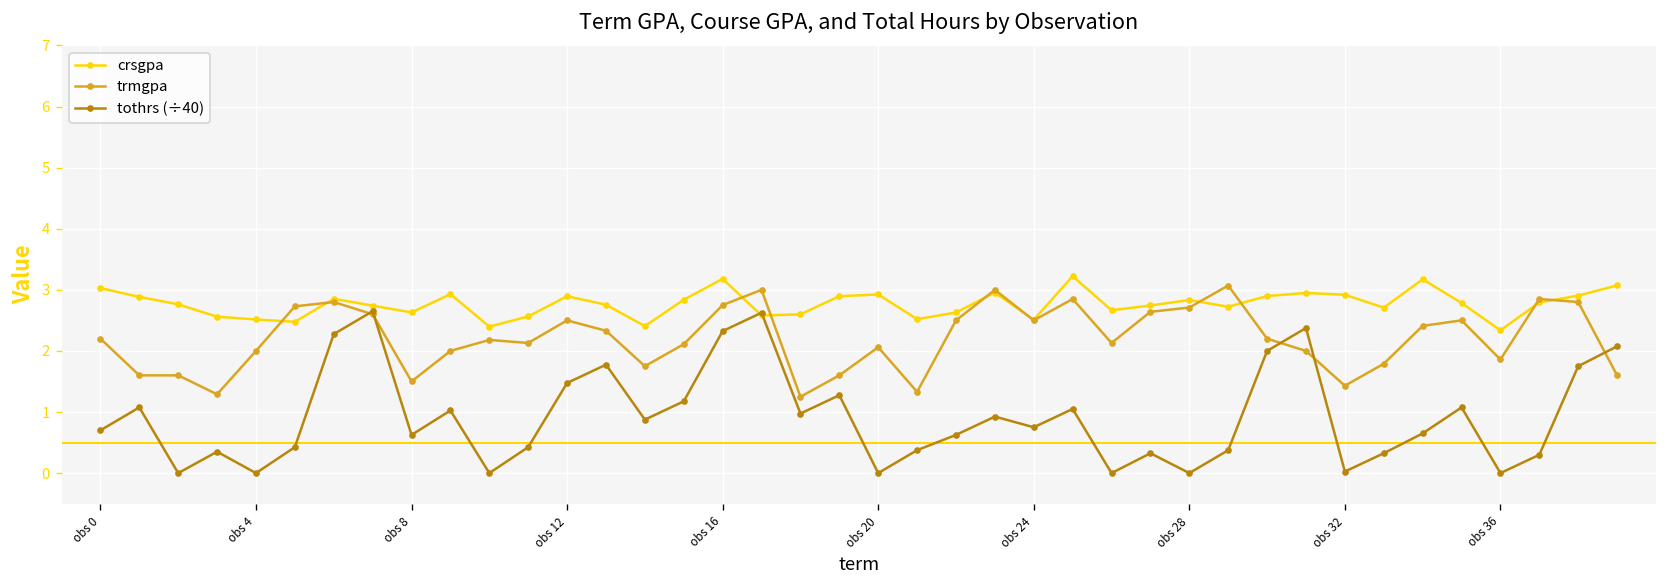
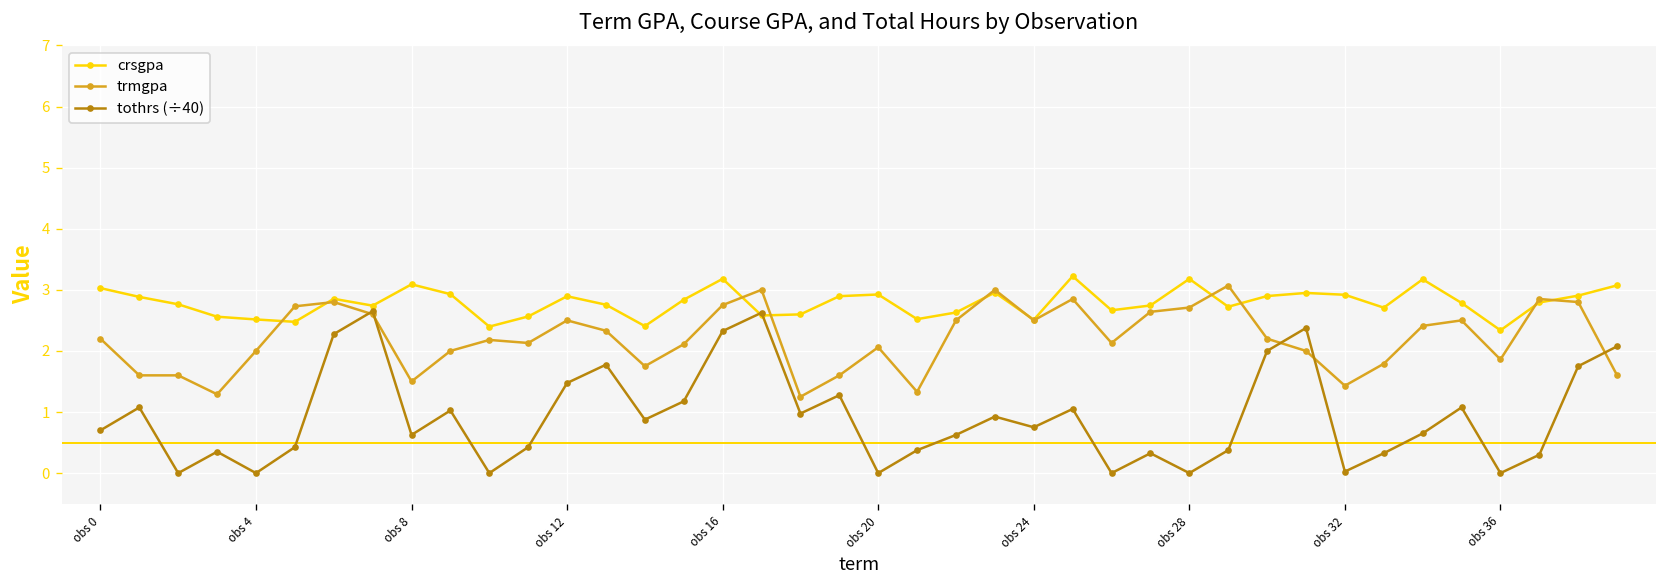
crsgpa, obs 8: 2.6 -> 3.1
crsgpa, obs 28: 2.8 -> 3.2
